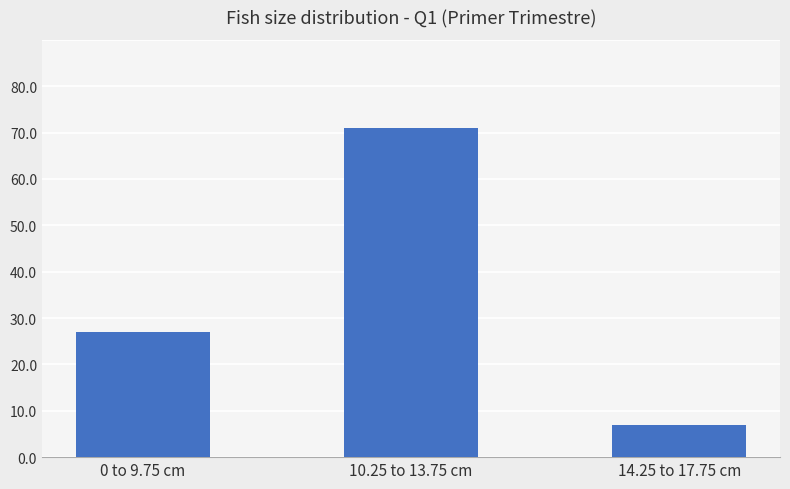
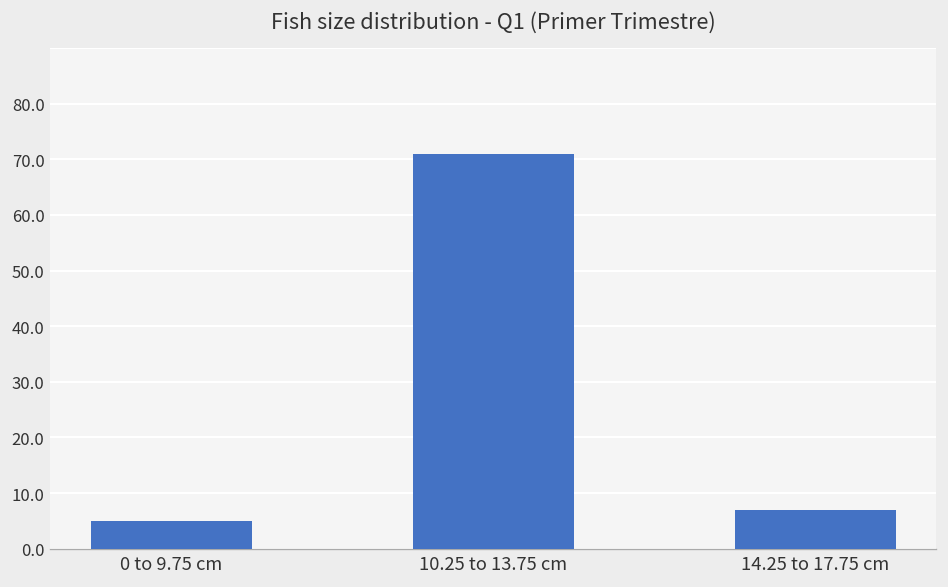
0 to 9.75 cm: 27 -> 5
